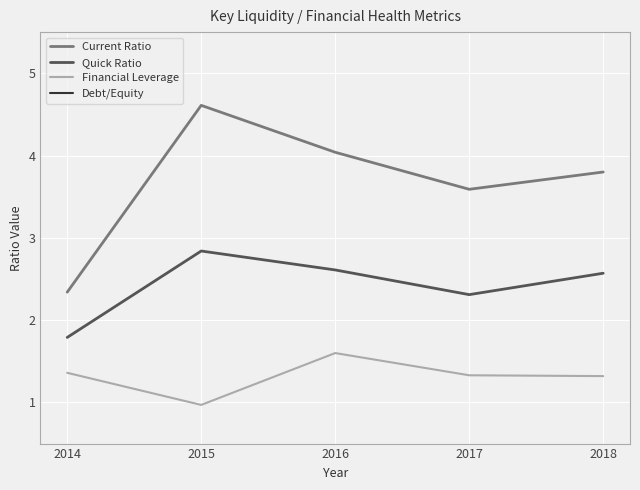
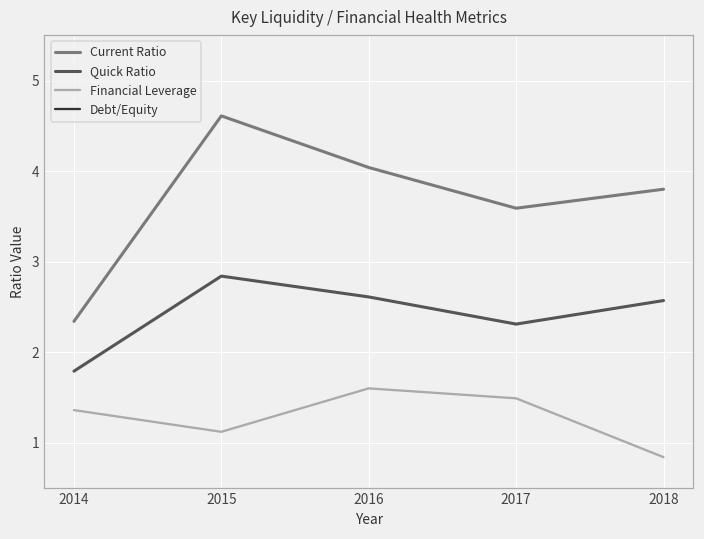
Financial Leverage, 2015: 1.0 -> 1.1
Financial Leverage, 2017: 1.3 -> 1.5
Financial Leverage, 2018: 1.3 -> 0.8
